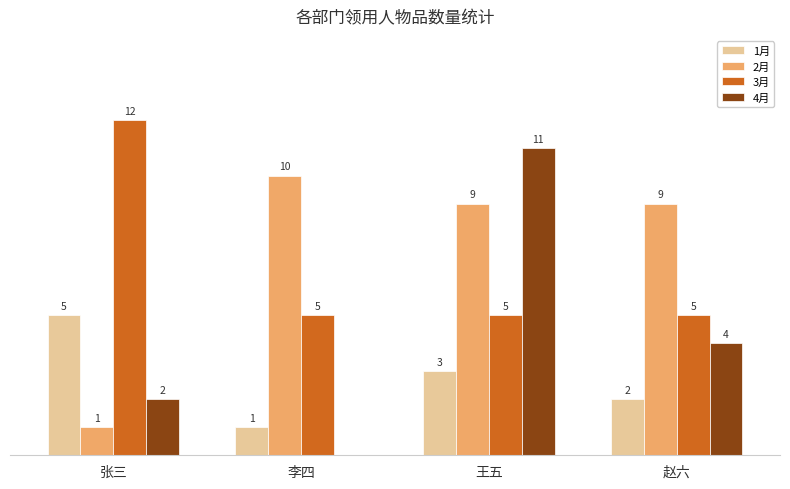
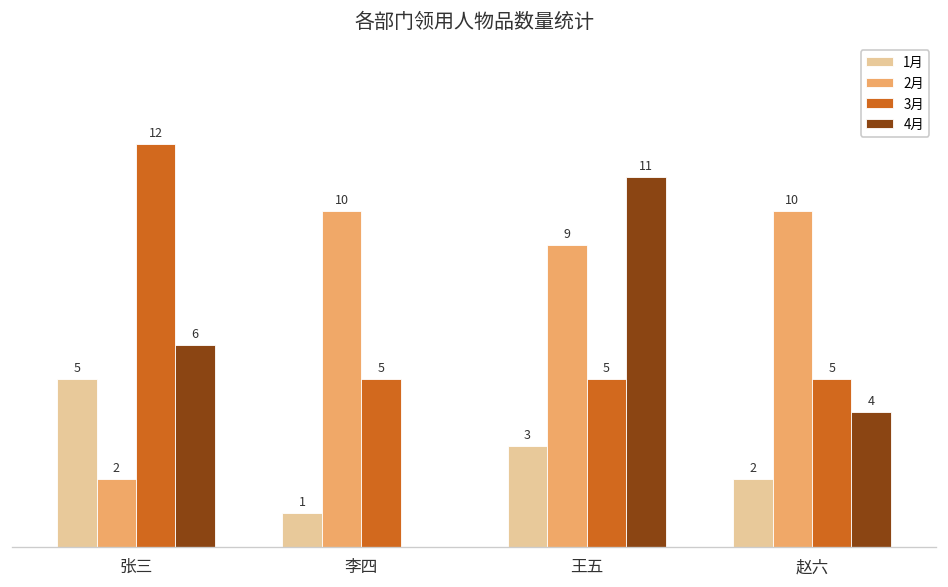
2月, 张三: 1 -> 2
4月, 张三: 2 -> 6
2月, 赵六: 9 -> 10
